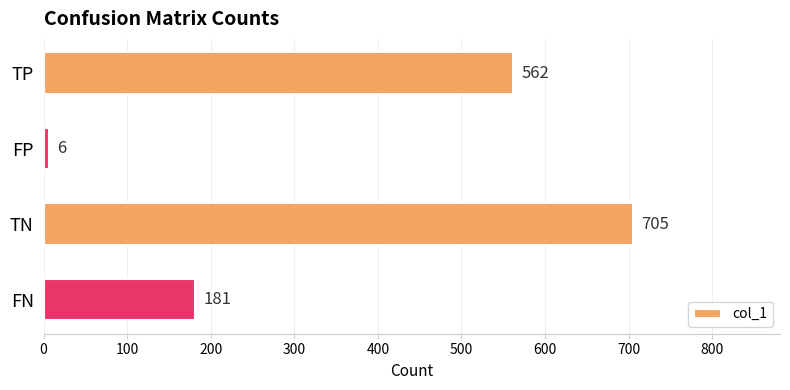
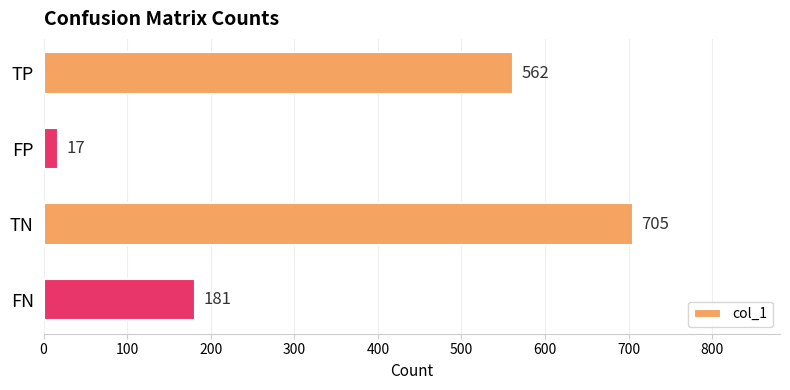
FP: 6 -> 17
